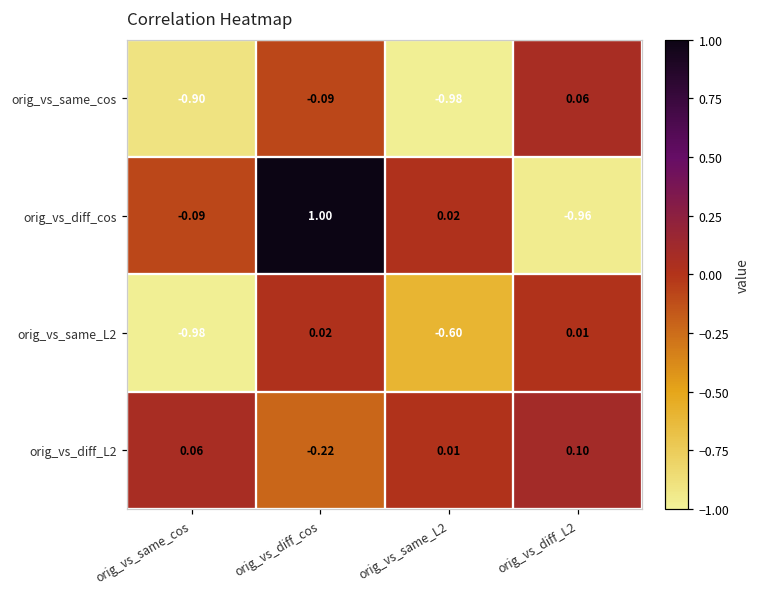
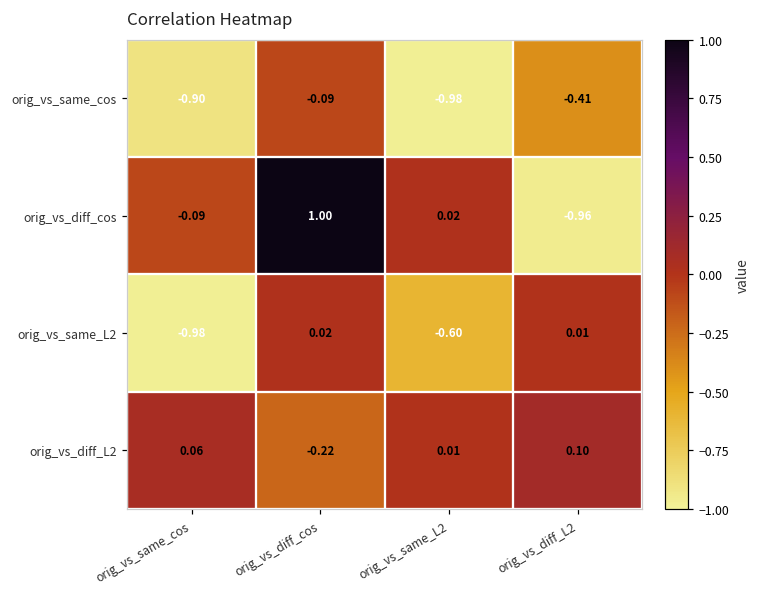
orig_vs_same_cos, orig_vs_diff_L2: 0.06 -> -0.41
